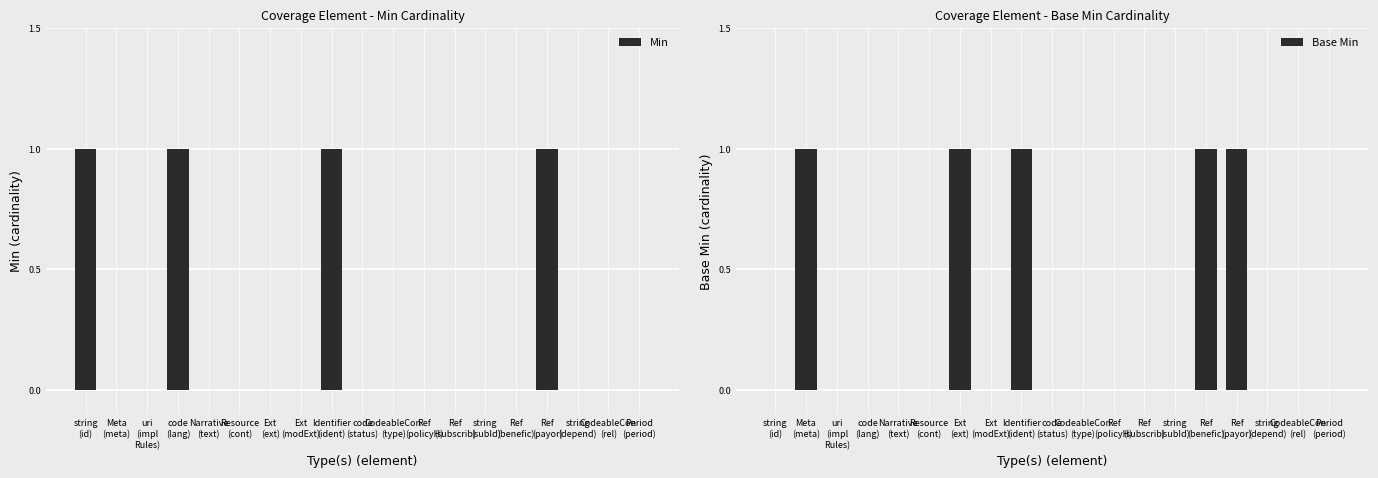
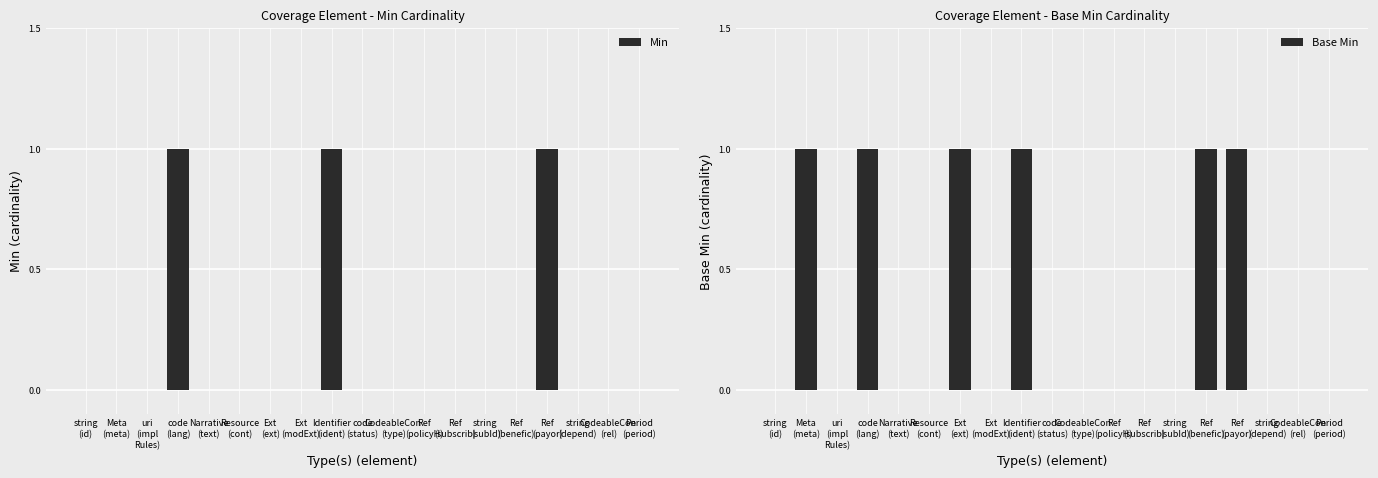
Coverage Element - Min Cardinality, string (id): 1 -> 0
Coverage Element - Base Min Cardinality, code (lang): 0 -> 1
